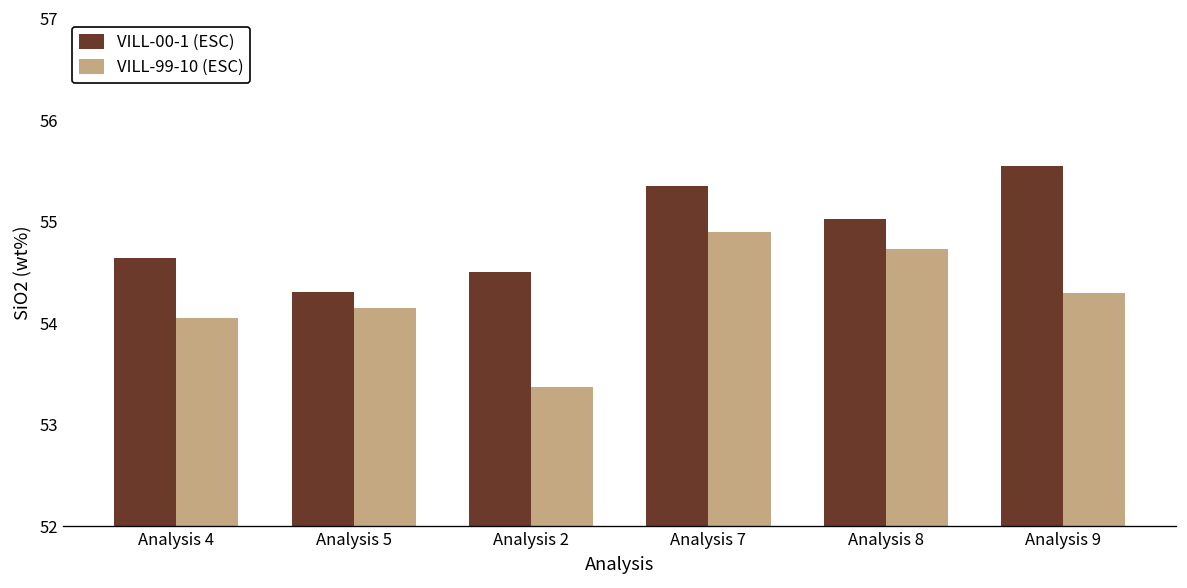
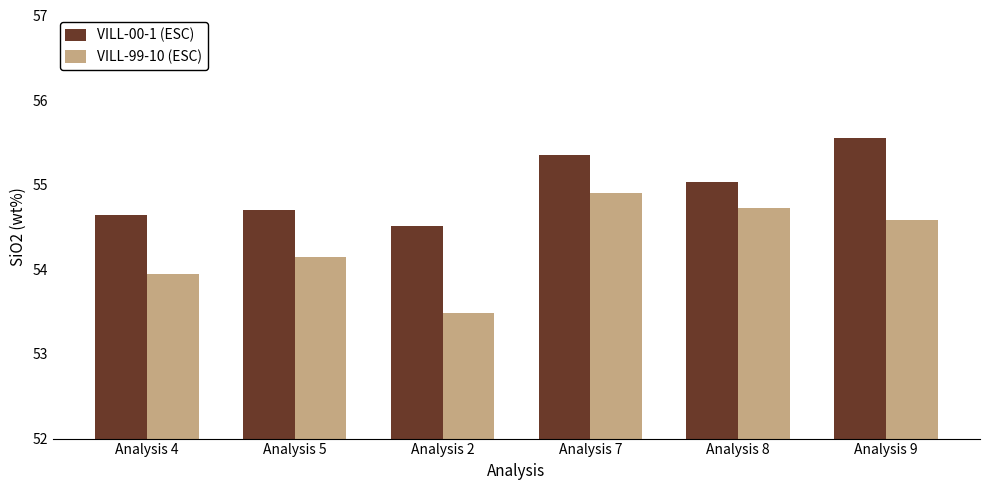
VILL-99-10 (ESC), Analysis 4: 54.1 -> 53.9
VILL-00-1 (ESC), Analysis 5: 54.3 -> 54.7
VILL-99-10 (ESC), Analysis 2: 53.4 -> 53.5
VILL-99-10 (ESC), Analysis 9: 54.3 -> 54.6
